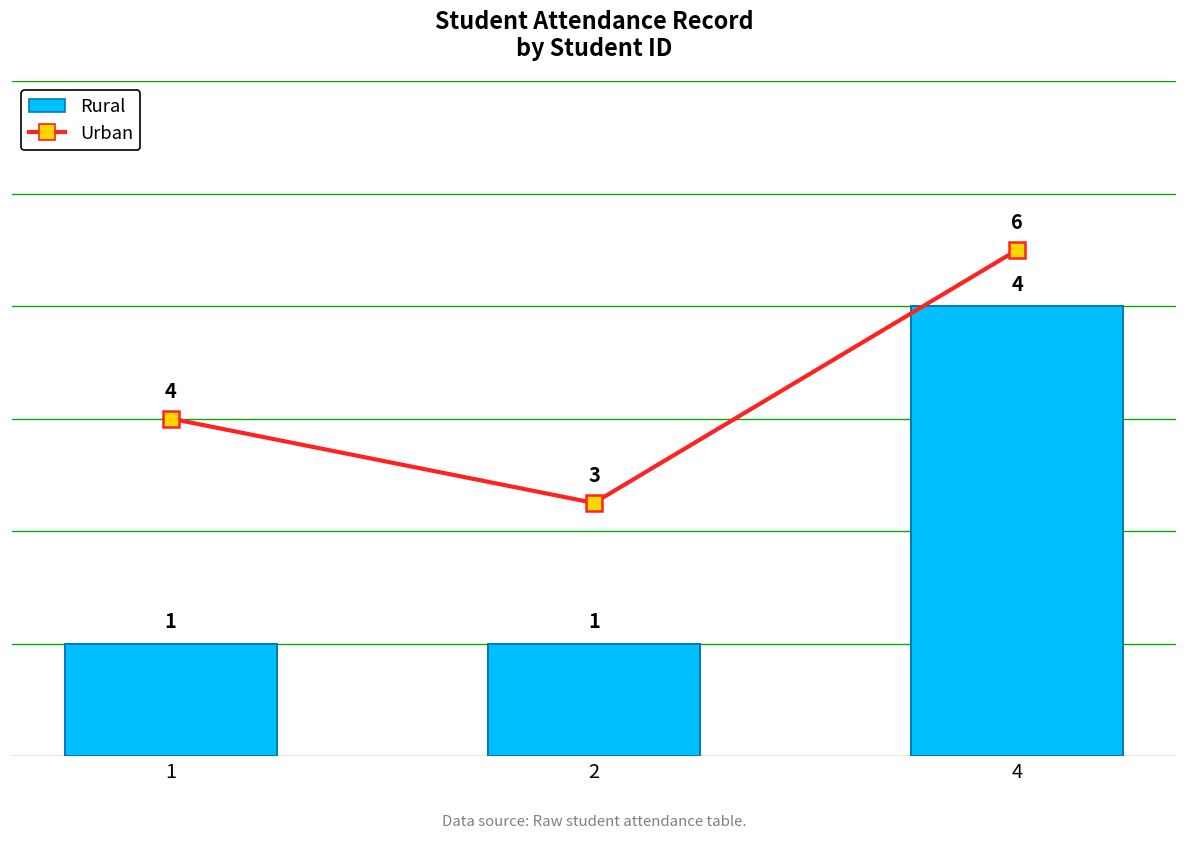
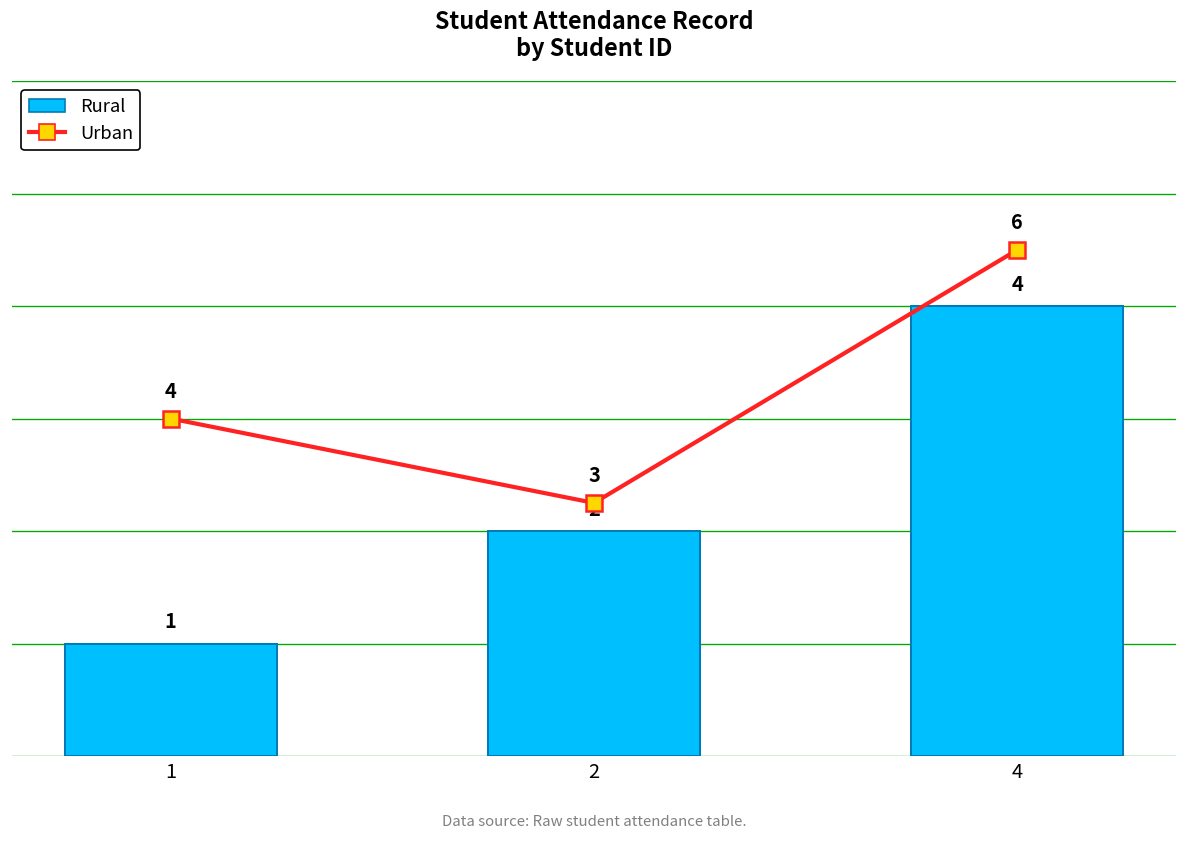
Rural, 2: 1 -> 2
